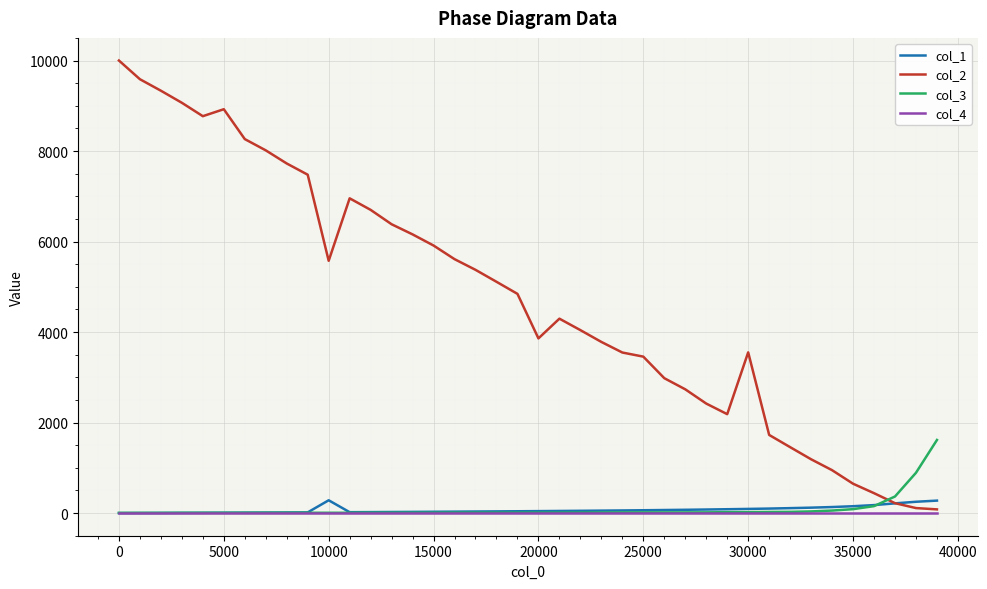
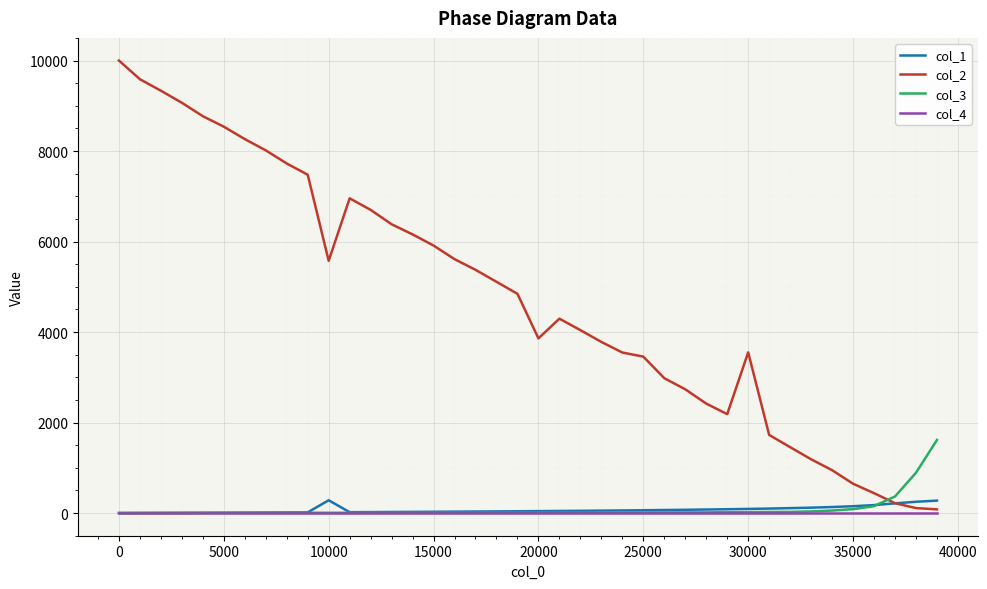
col_2, 5000: 8900 -> 8500
